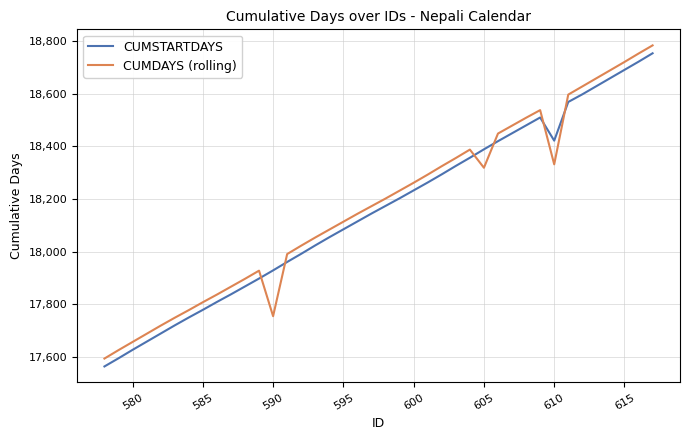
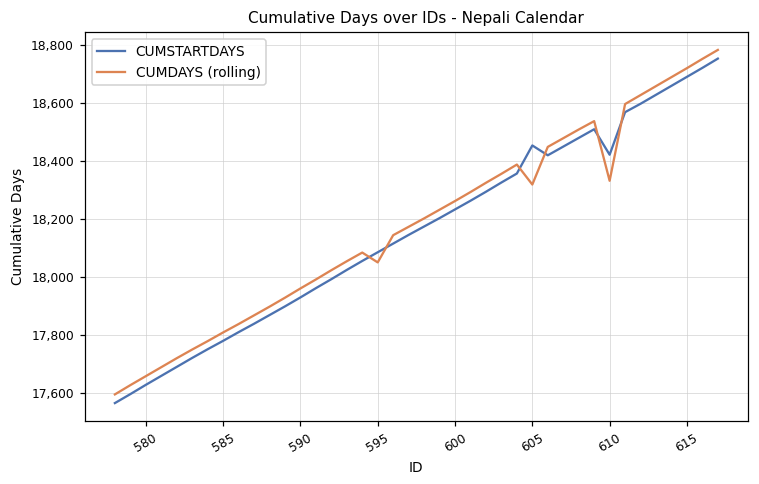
CUMDAYS (rolling), 590: 17,760 -> 17,960
CUMDAYS (rolling), 595: 18,110 -> 18,050
CUMSTARTDAYS, 605: 18,390 -> 18,450
